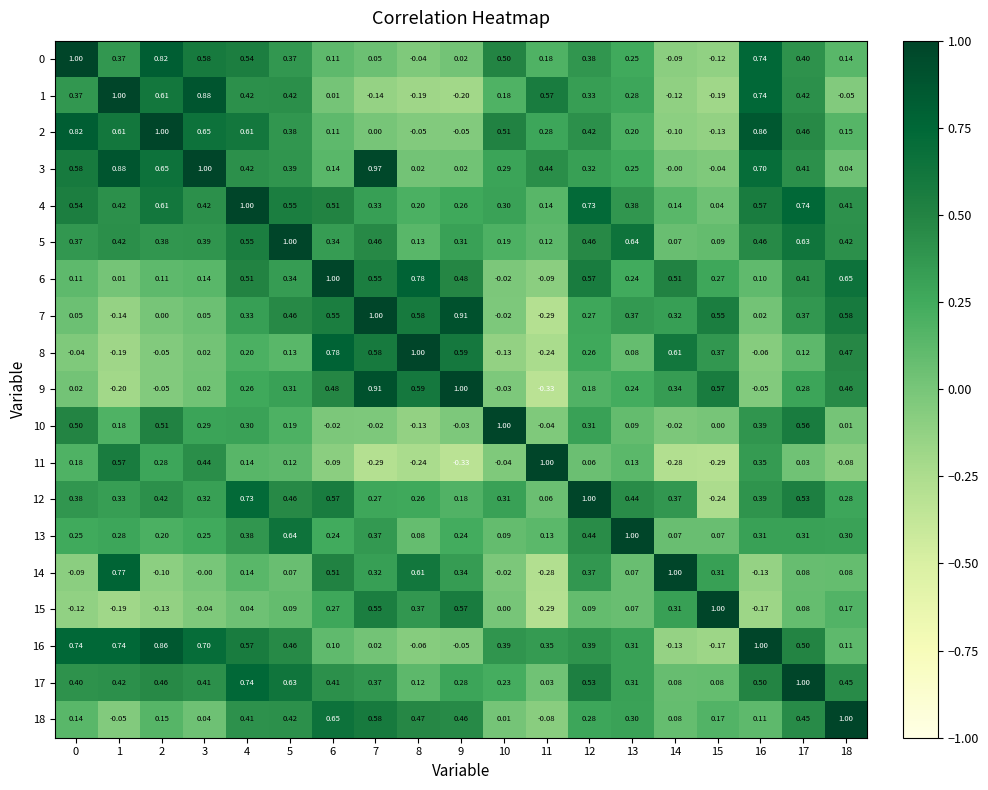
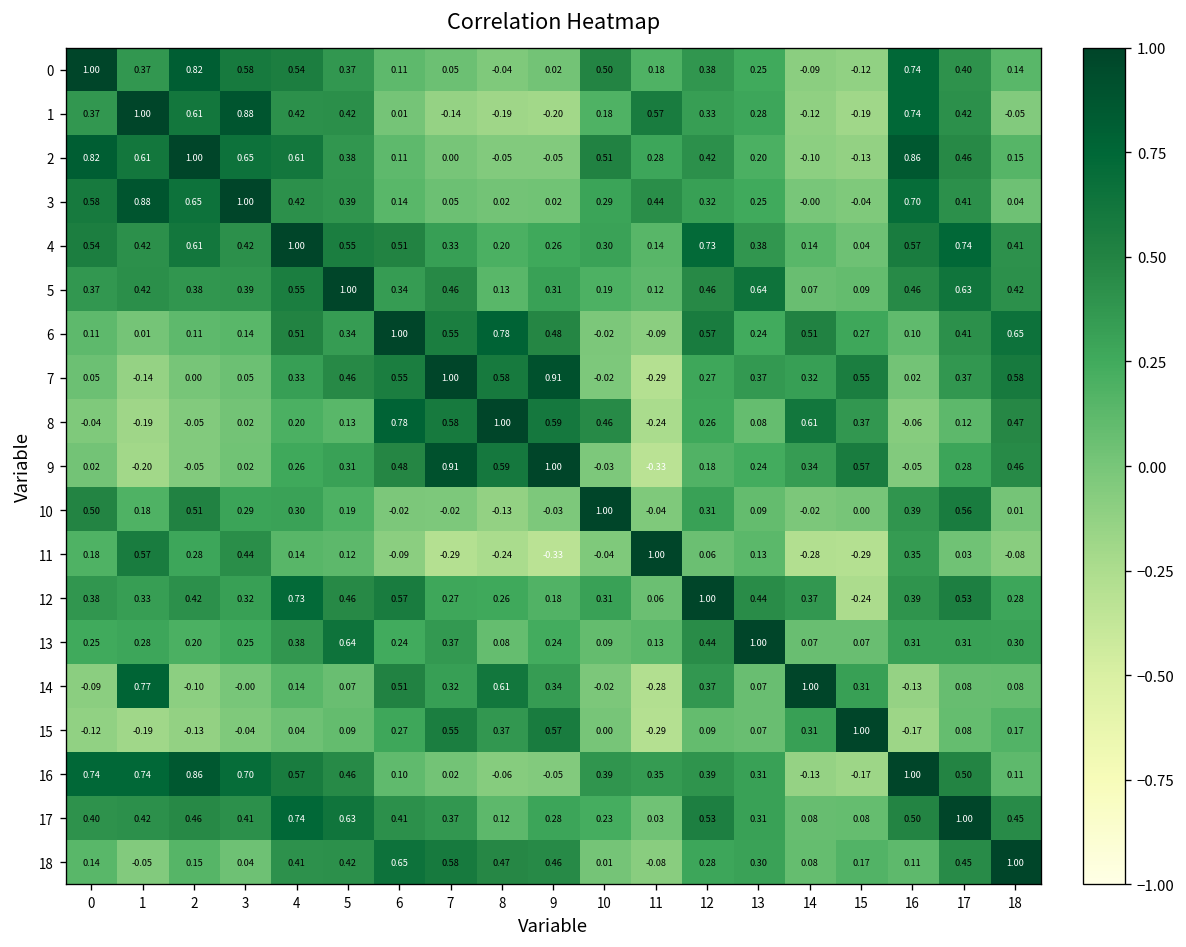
3, 7: 0.97 -> 0.05
8, 10: -0.13 -> 0.46
